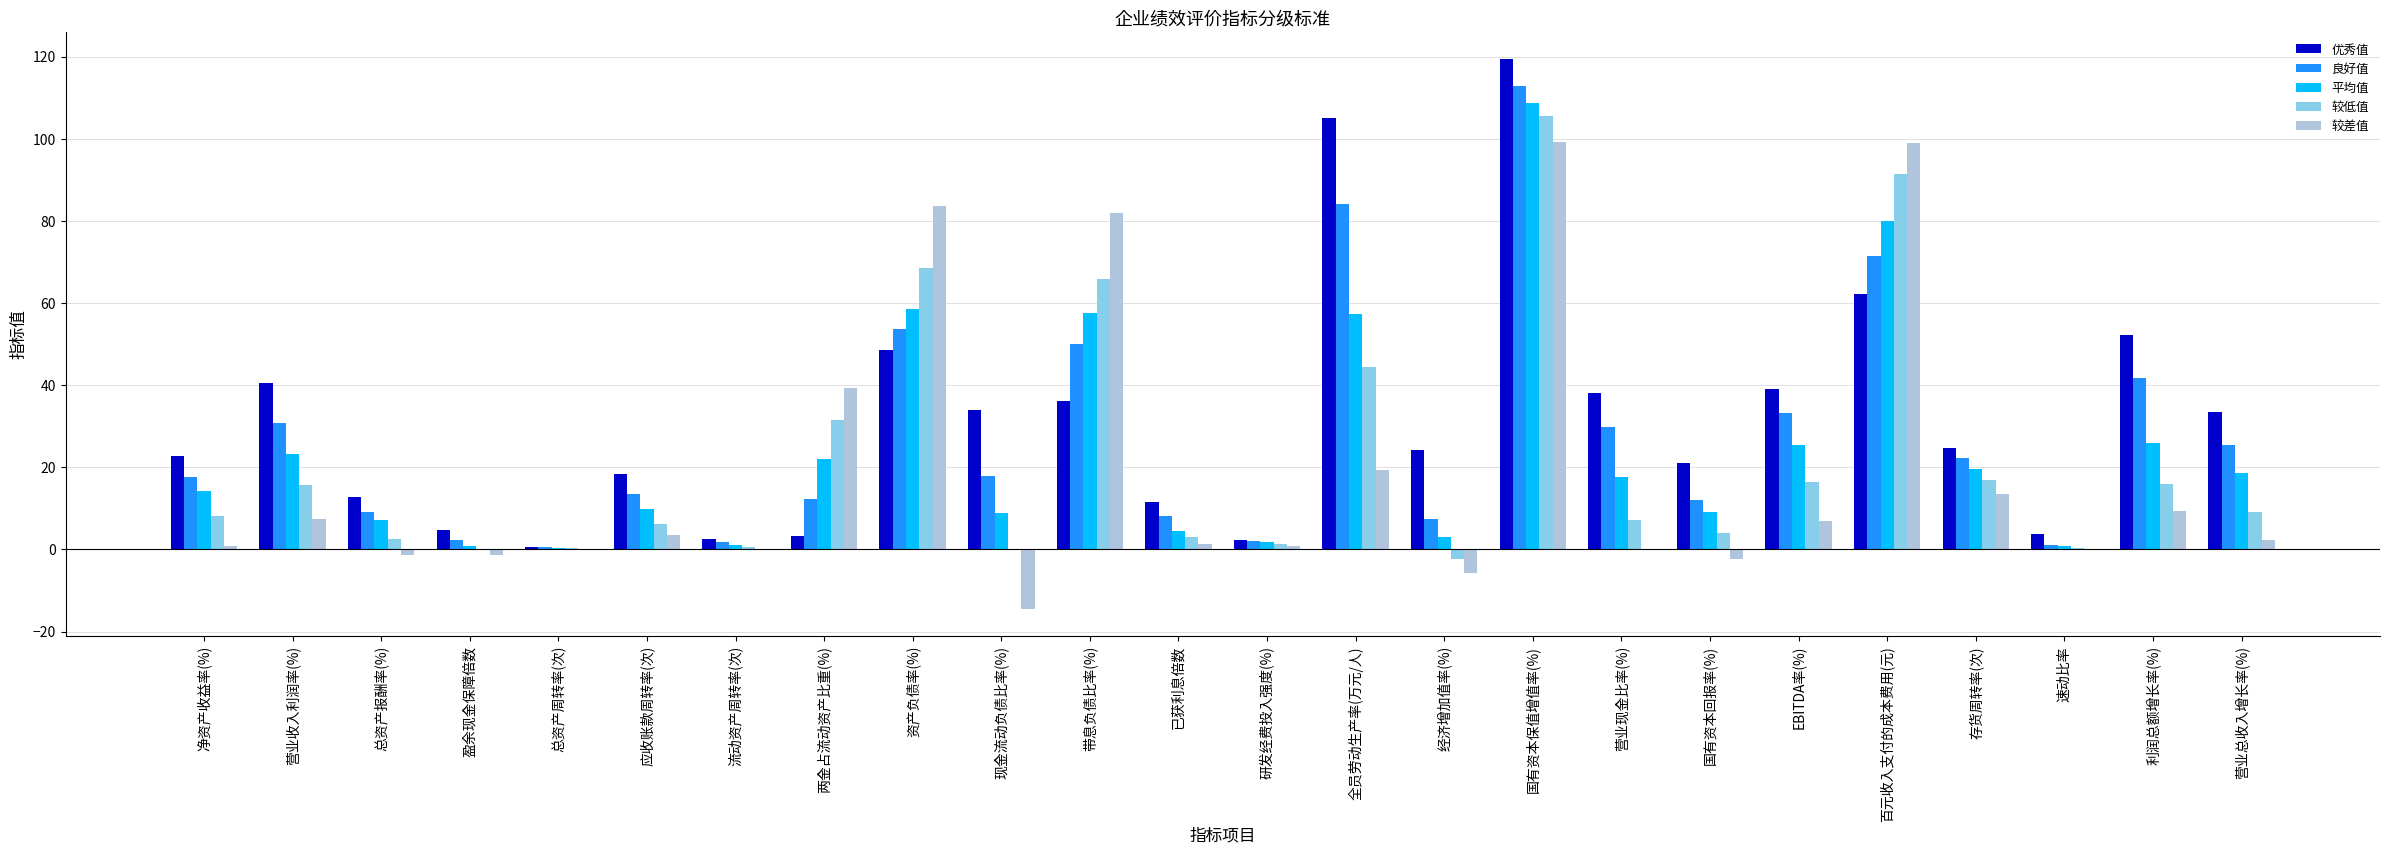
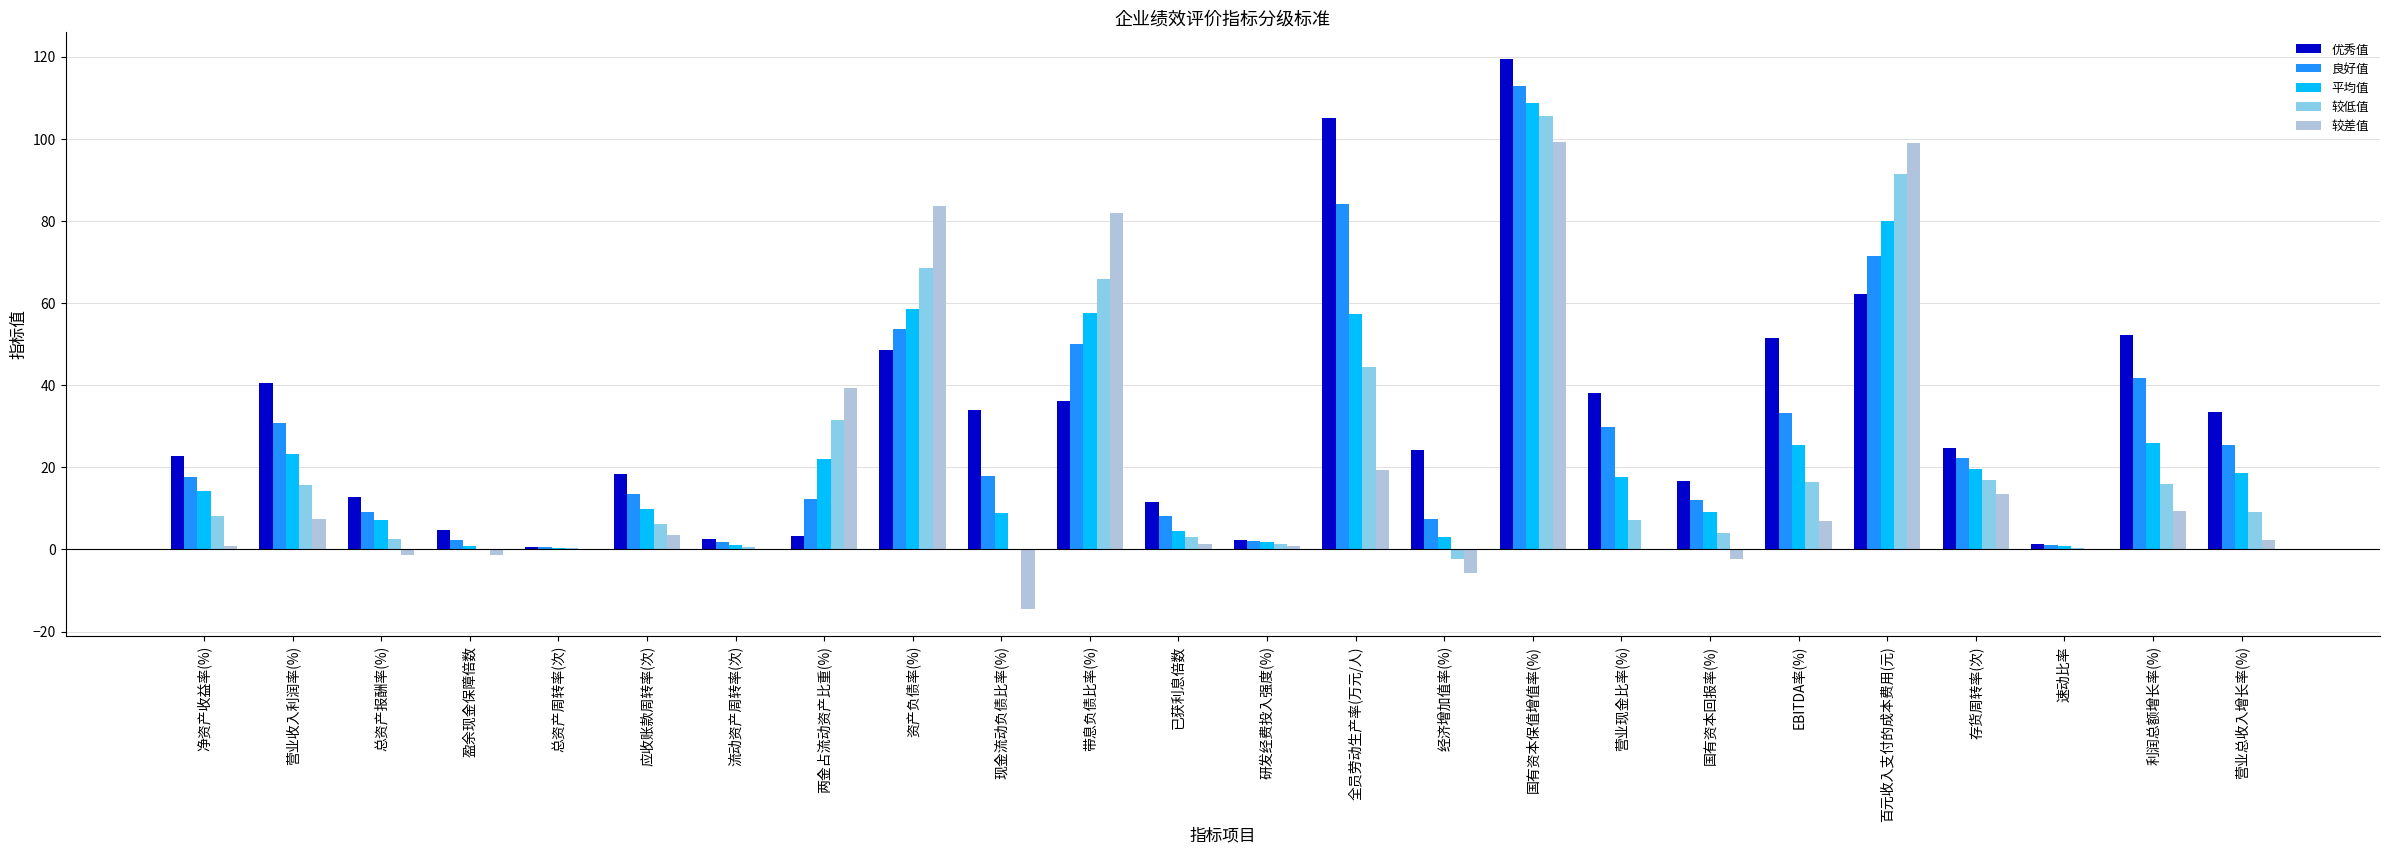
优秀值, 国有资本回报率(%): 21 -> 17
优秀值, EBITDA率(%): 39 -> 51
优秀值, 速动比率: 4 -> 1
